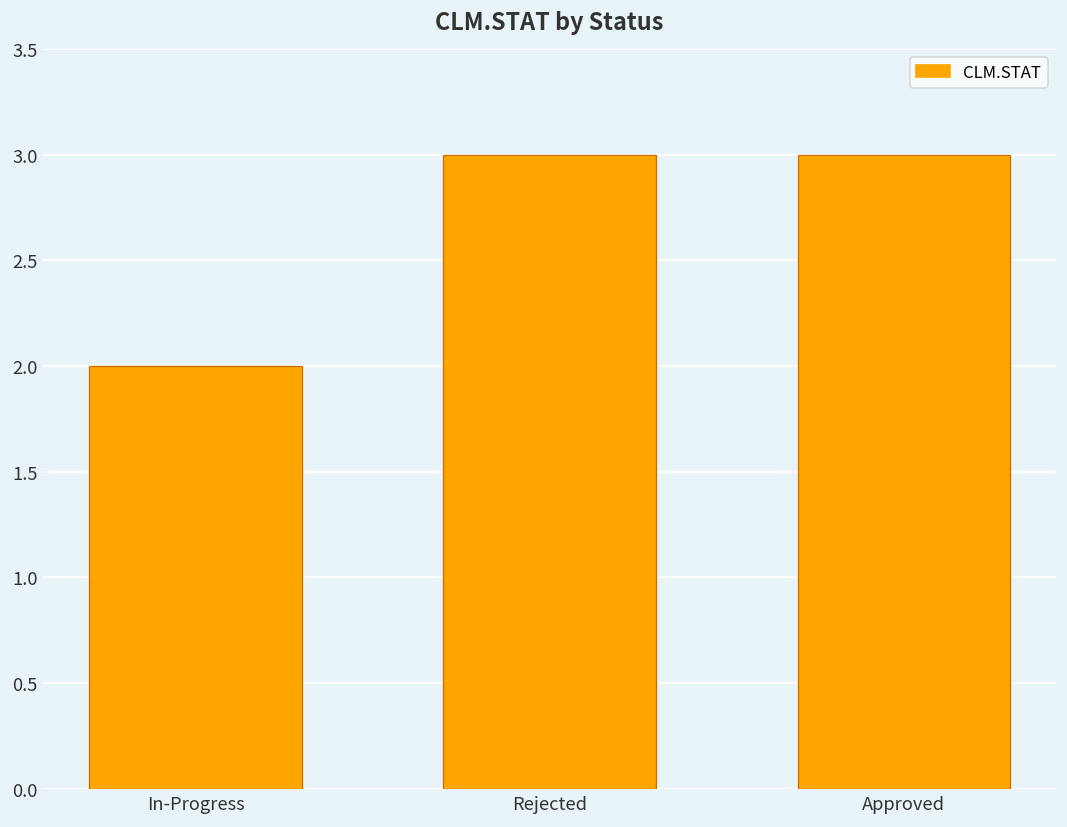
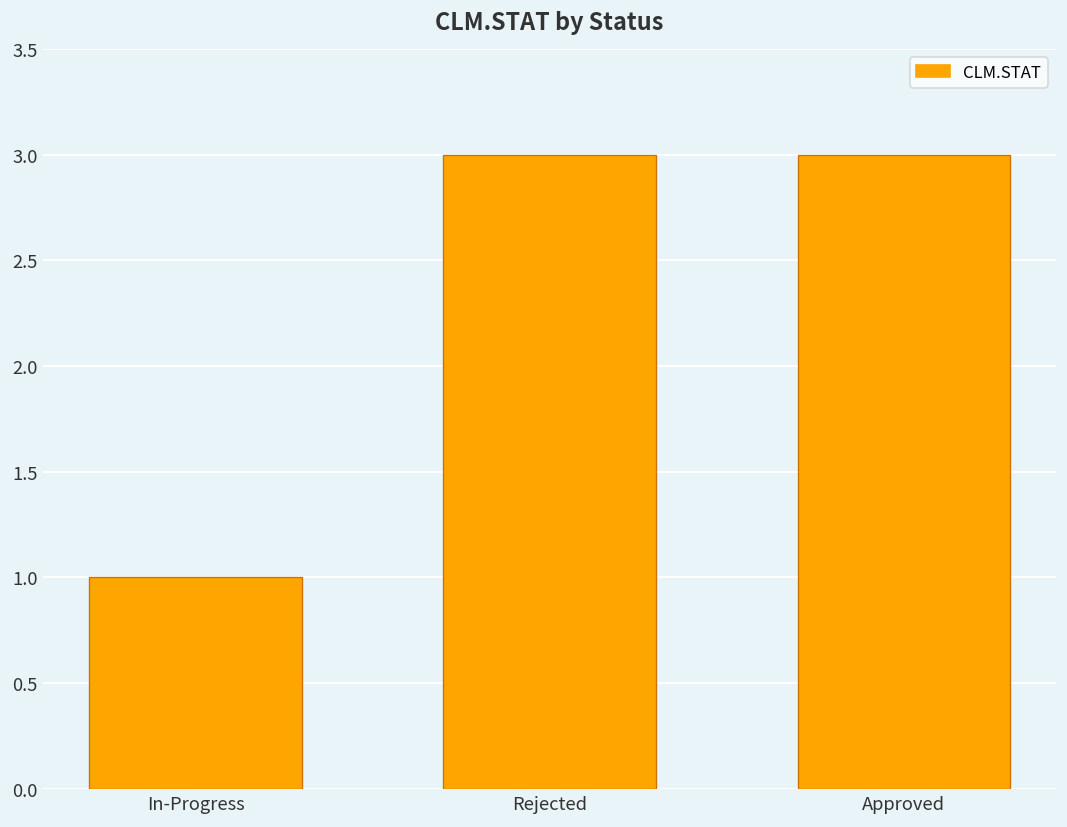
In-Progress: 2 -> 1
